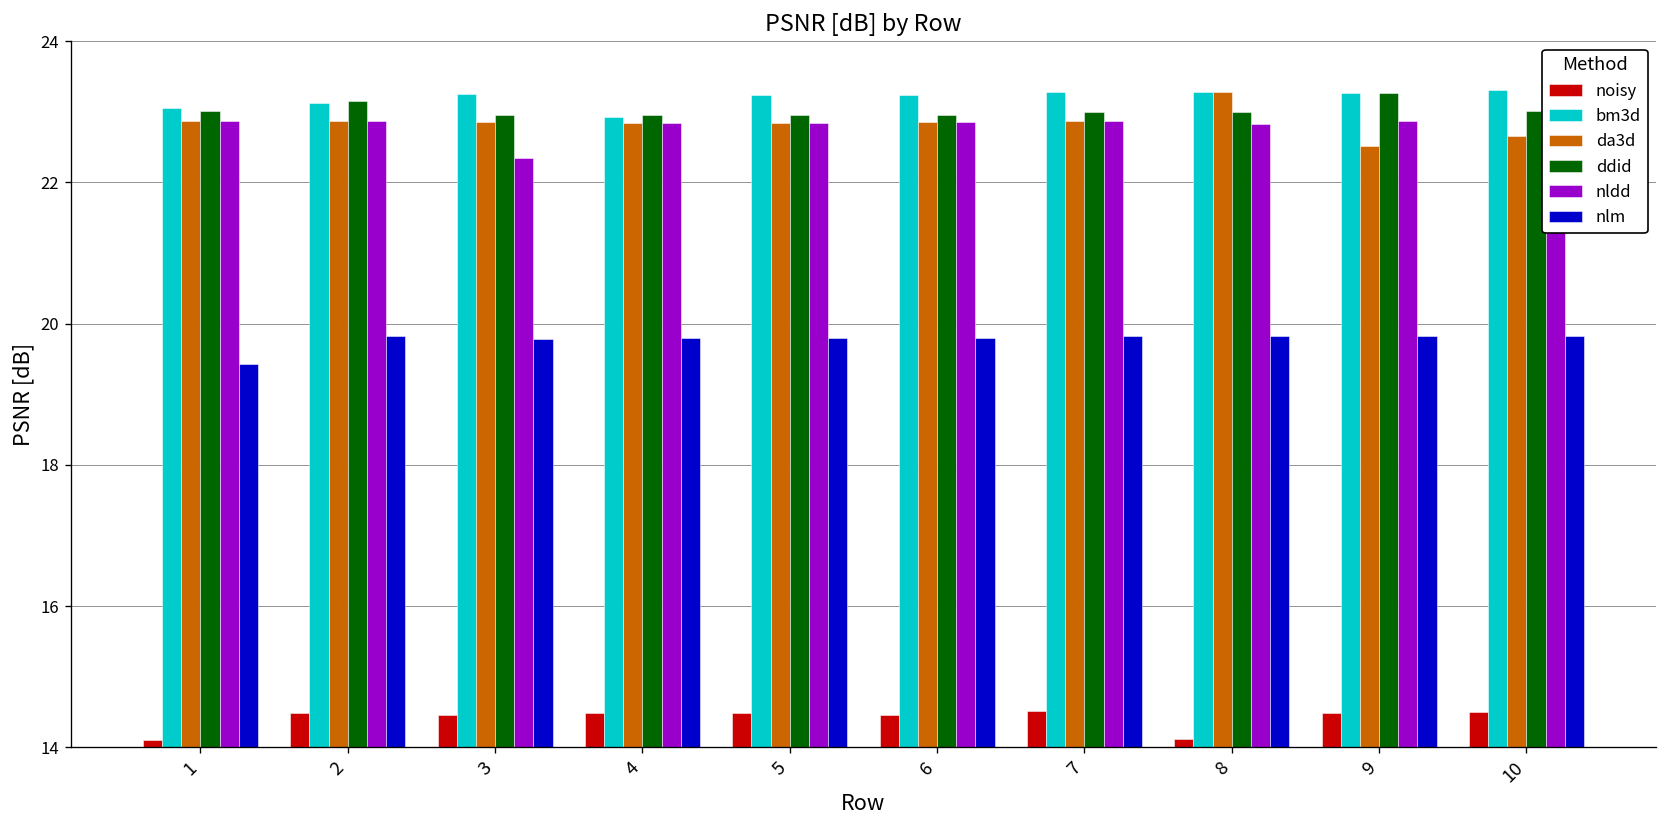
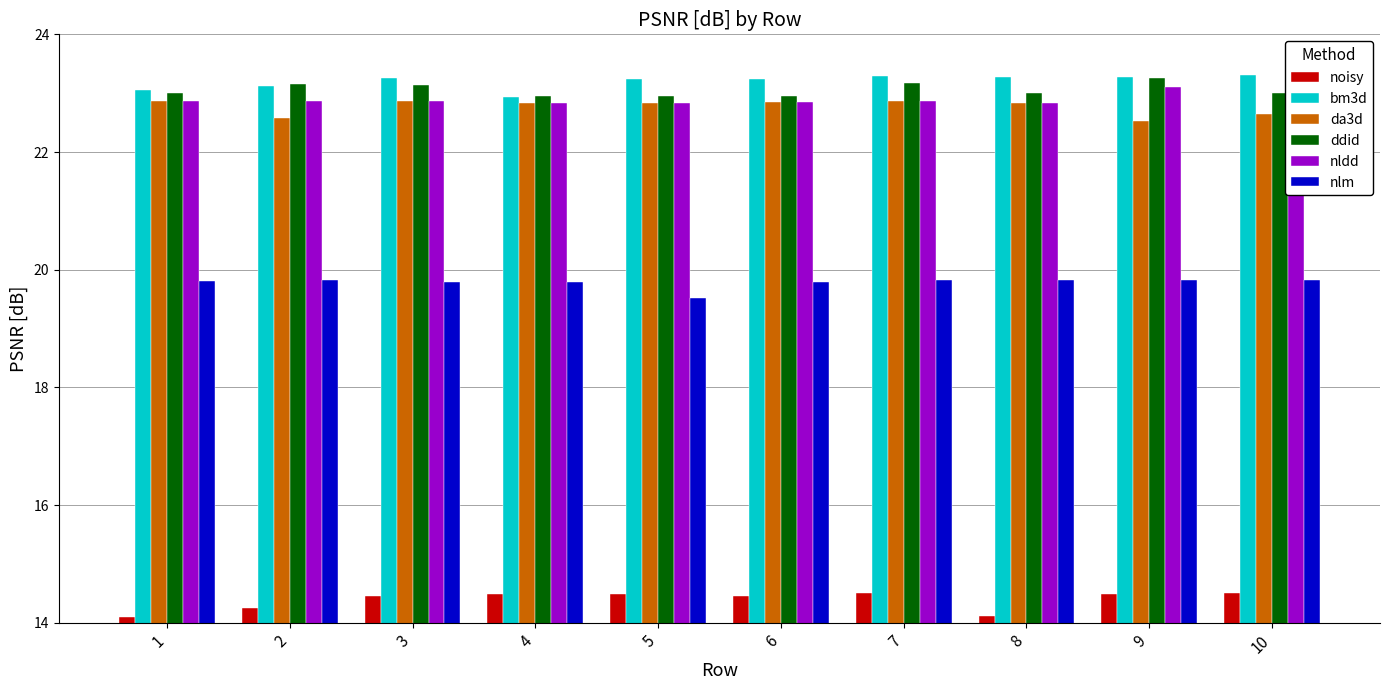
nlm, 1: 19.4 -> 19.8
noisy, 2: 14.5 -> 14.2
da3d, 2: 22.9 -> 22.6
ddid, 3: 23.0 -> 23.1
nldd, 3: 22.3 -> 22.9
nlm, 5: 19.8 -> 19.5
ddid, 7: 23.0 -> 23.2
da3d, 8: 23.3 -> 22.8
nldd, 9: 22.9 -> 23.1
